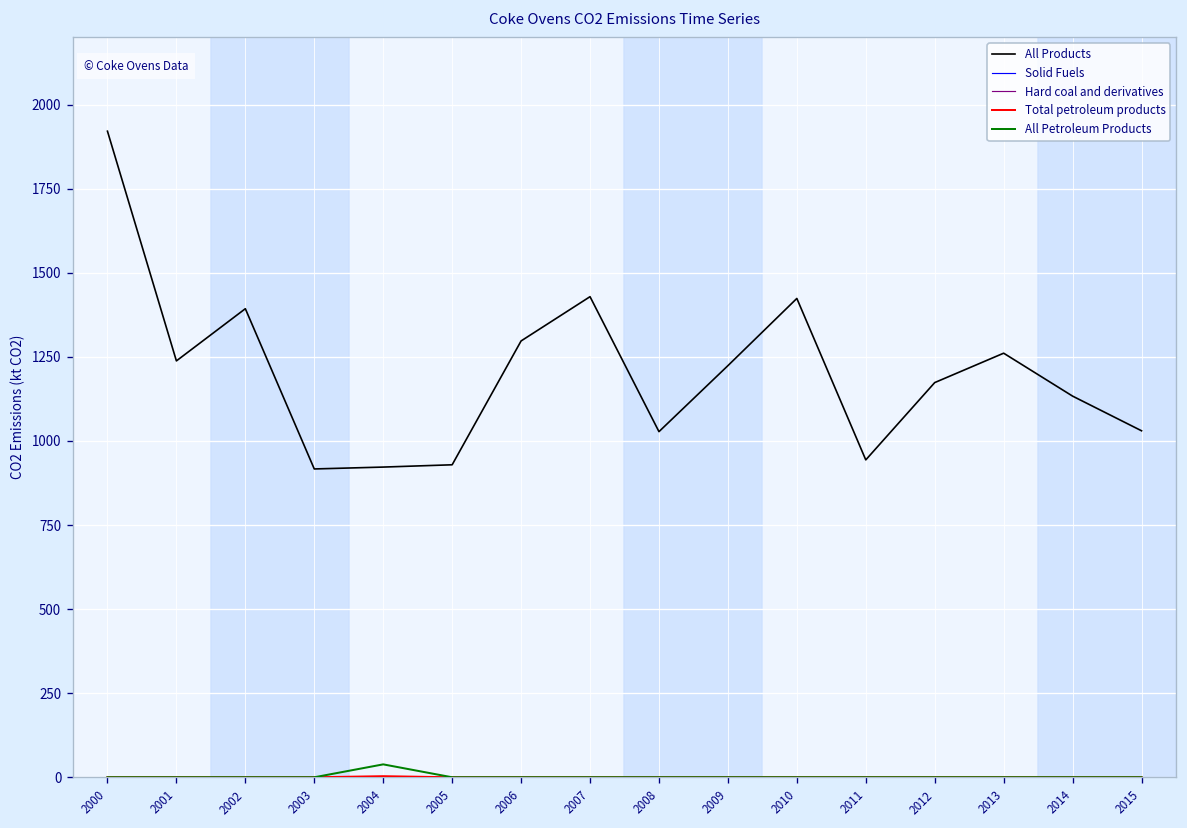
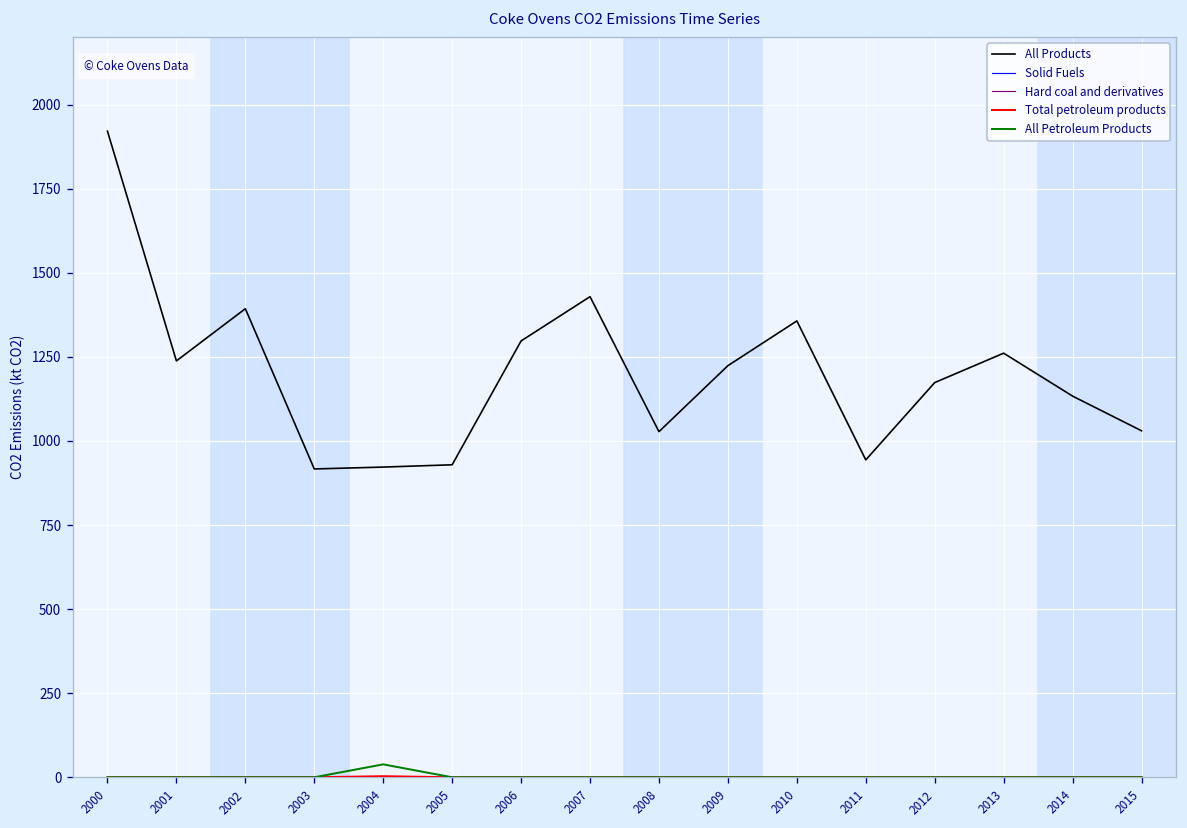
All Products, 2010: 1420 -> 1360
